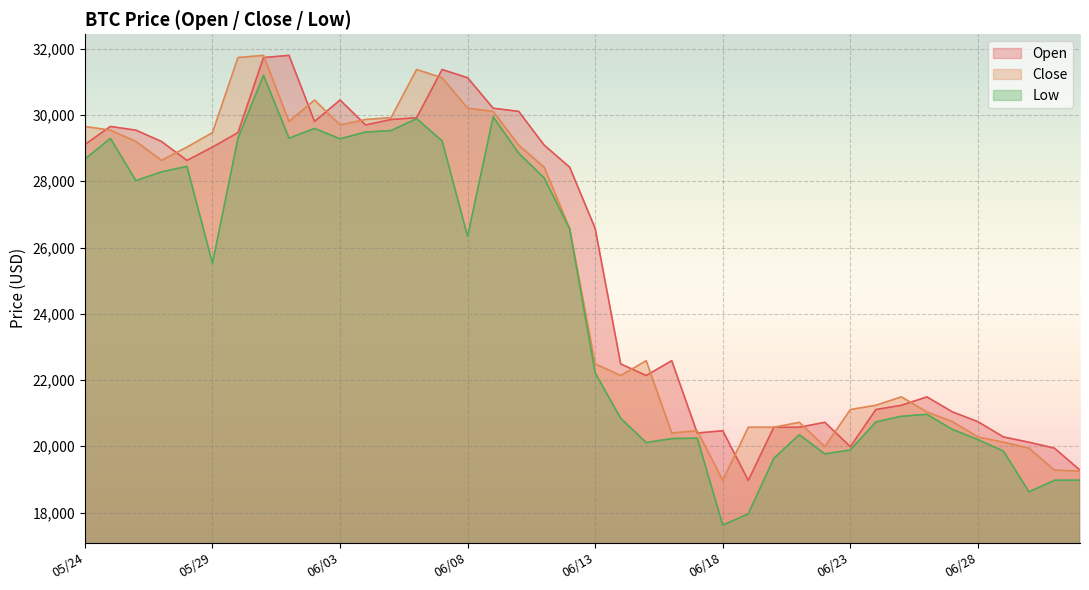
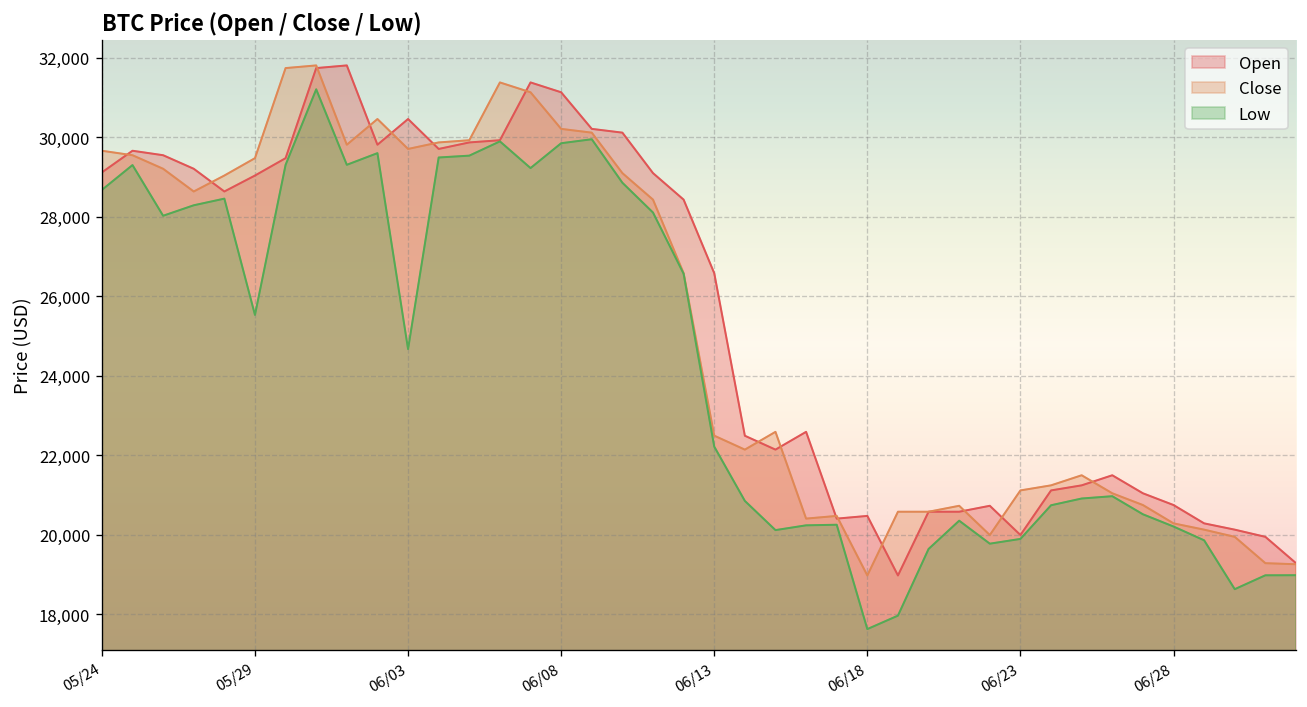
Low, 06/03: 29,300 -> 24,700
Low, 06/08: 26,300 -> 29,800
